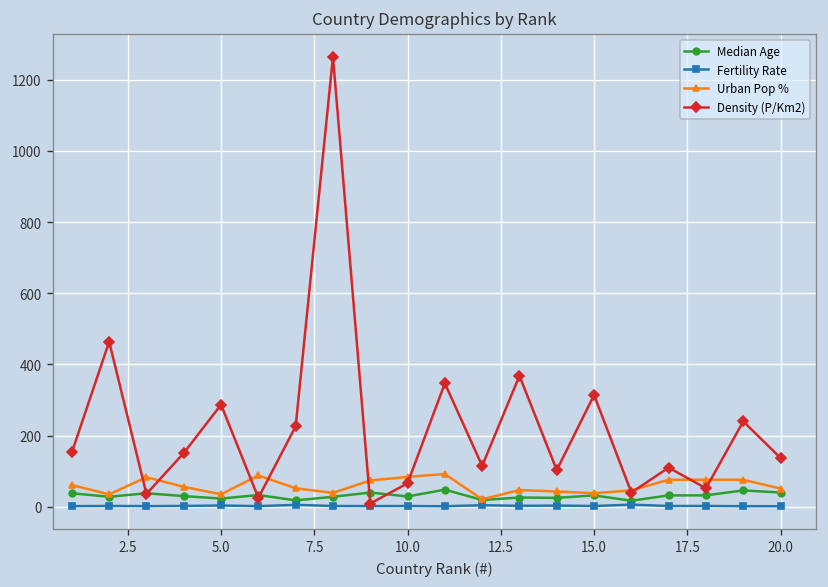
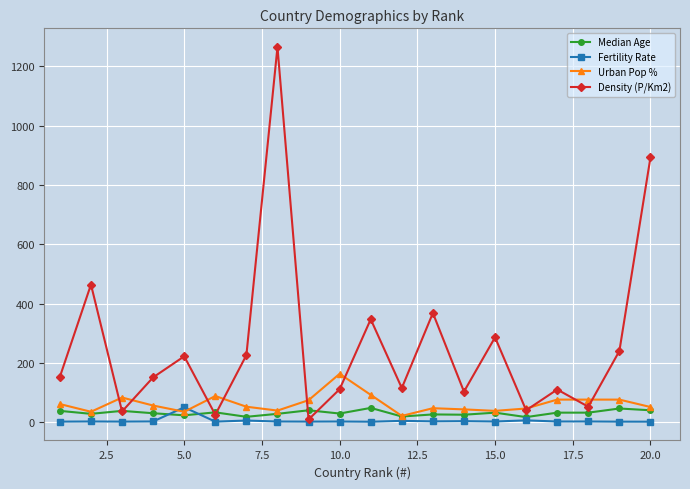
Fertility Rate, 5.0: 0 -> 50
Density (P/Km2), 5.0: 290 -> 220
Urban Pop %, 10.0: 80 -> 160
Density (P/Km2), 10.0: 70 -> 110
Density (P/Km2), 15.0: 310 -> 290
Density (P/Km2), 20.0: 140 -> 890
